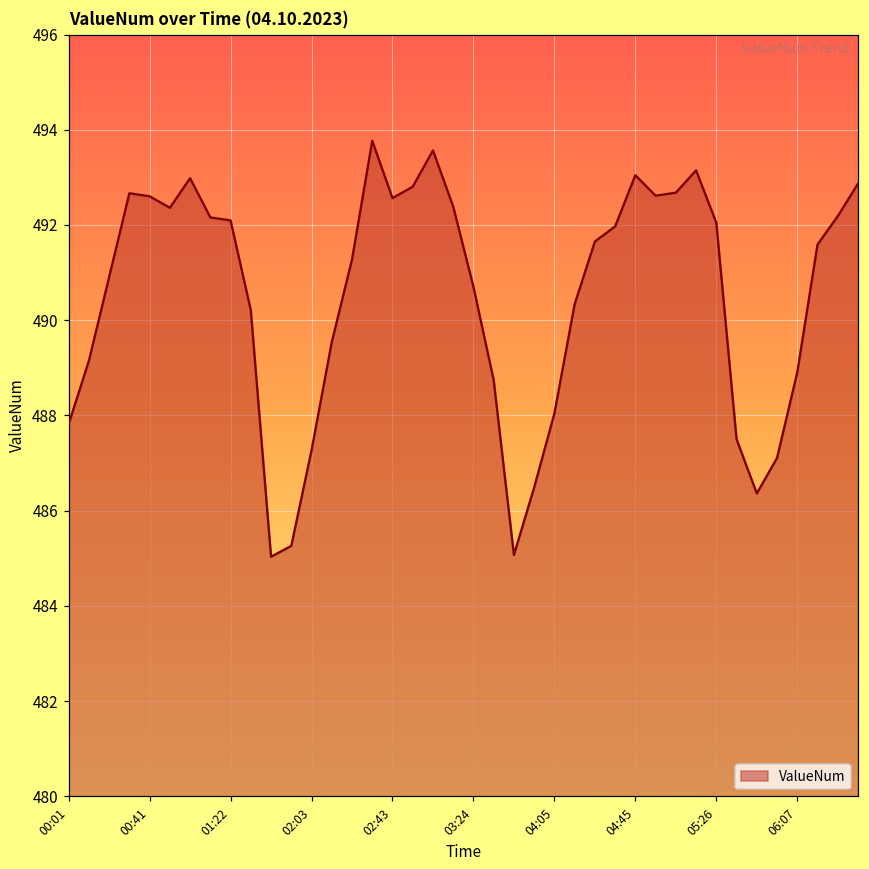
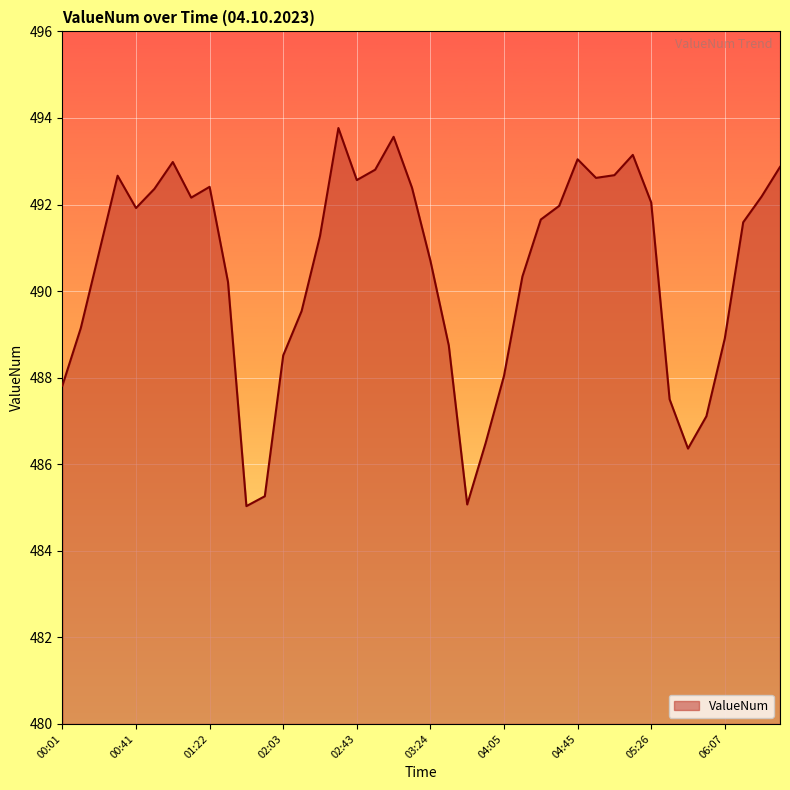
00:41: 492.6 -> 491.9
01:22: 492.1 -> 492.4
02:03: 487.3 -> 488.5
